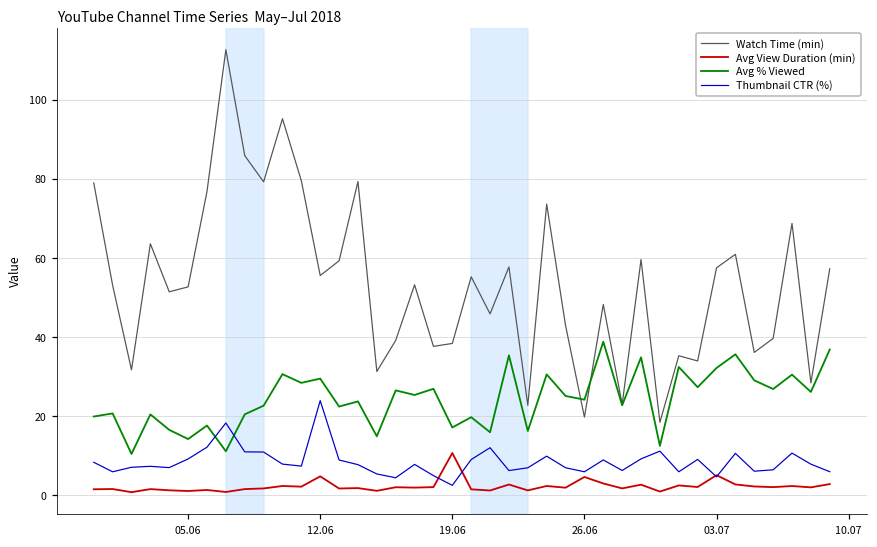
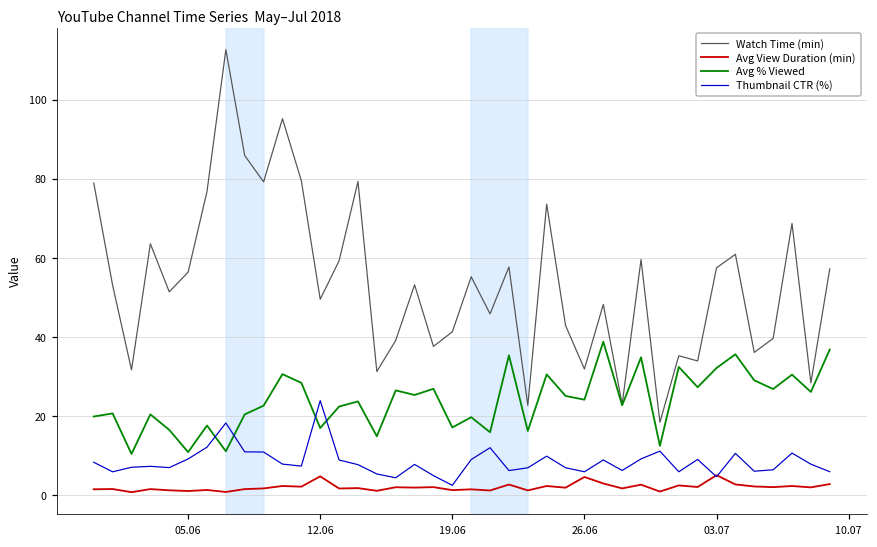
Watch Time (min), 05.06: 53 -> 56
Avg % Viewed, 05.06: 14 -> 11
Watch Time (min), 12.06: 56 -> 50
Avg % Viewed, 12.06: 30 -> 17
Watch Time (min), 19.06: 38 -> 41
Avg View Duration (min), 19.06: 11 -> 1
Watch Time (min), 26.06: 20 -> 32
